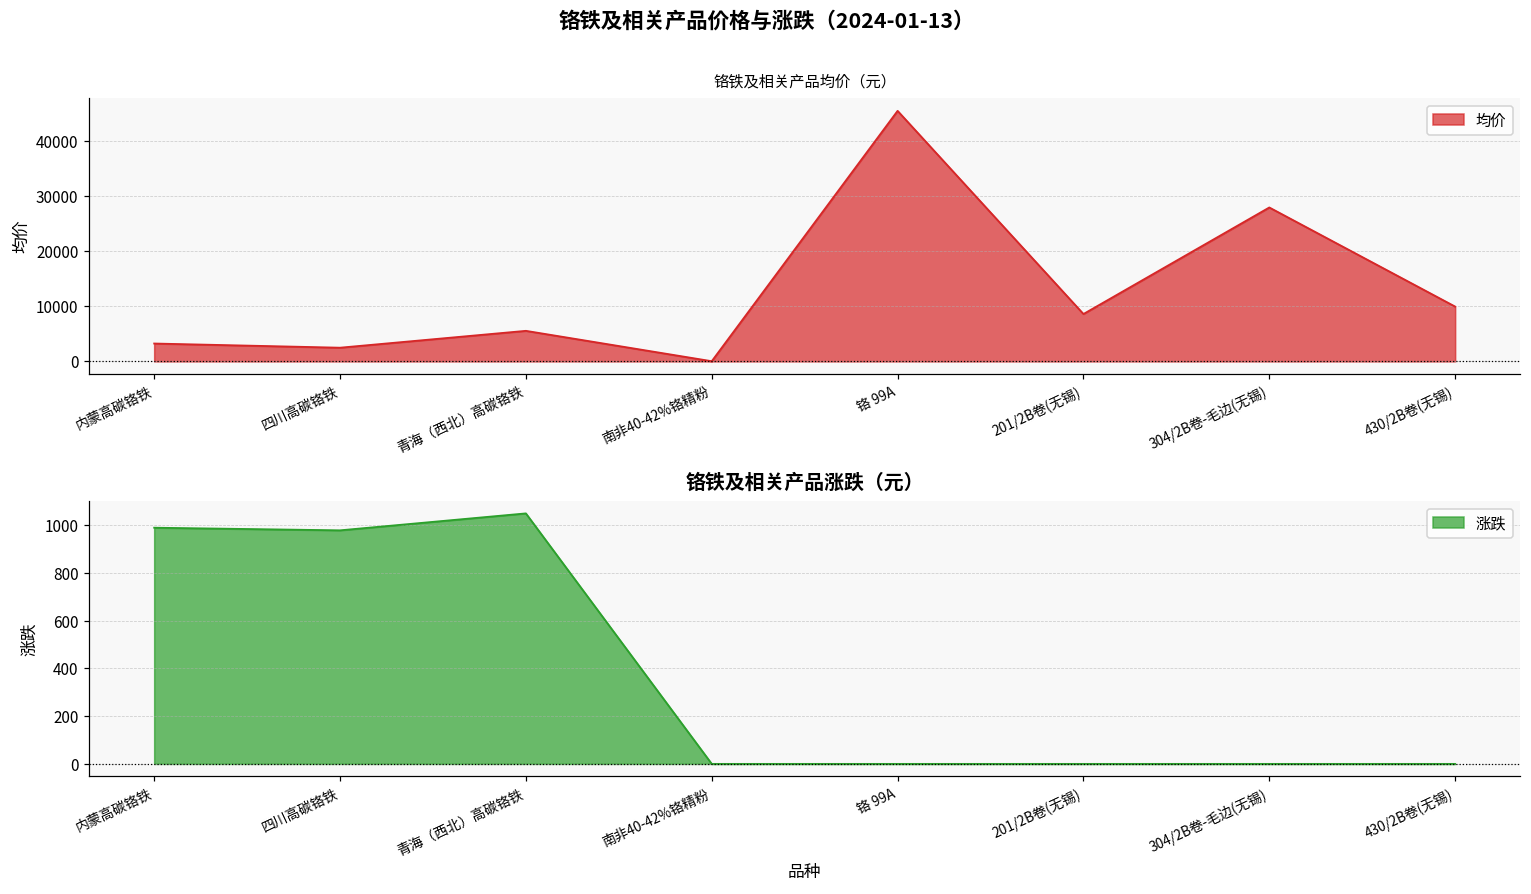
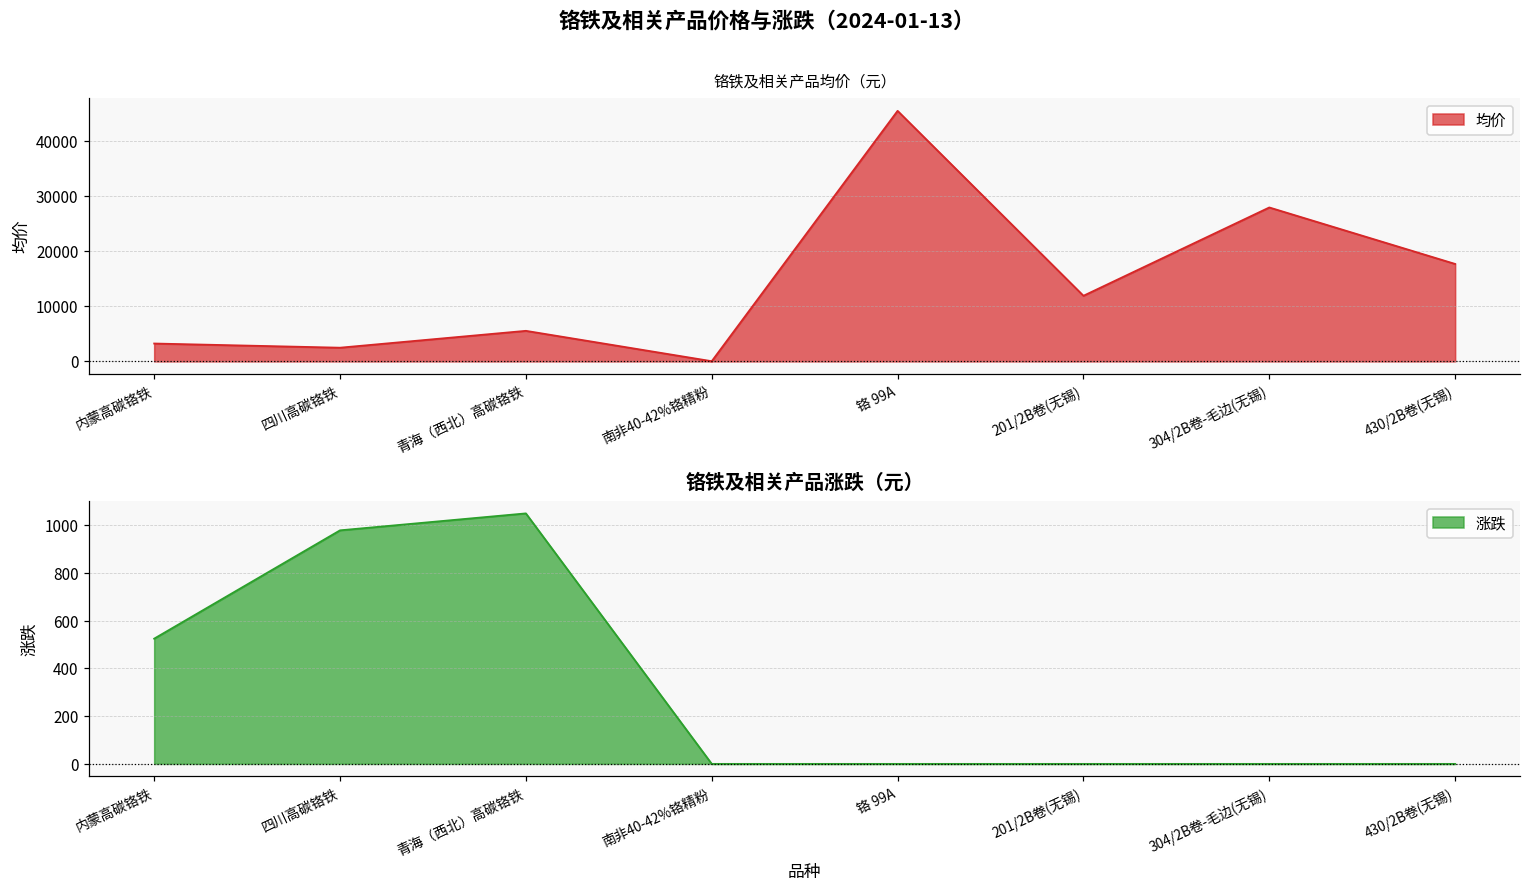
铬铁及相关产品均价（元）, 201/2B卷(无锡): 9000 -> 12000
铬铁及相关产品均价（元）, 430/2B卷(无锡): 10000 -> 18000
铬铁及相关产品涨跌（元）, 内蒙高碳铬铁: 990 -> 530
